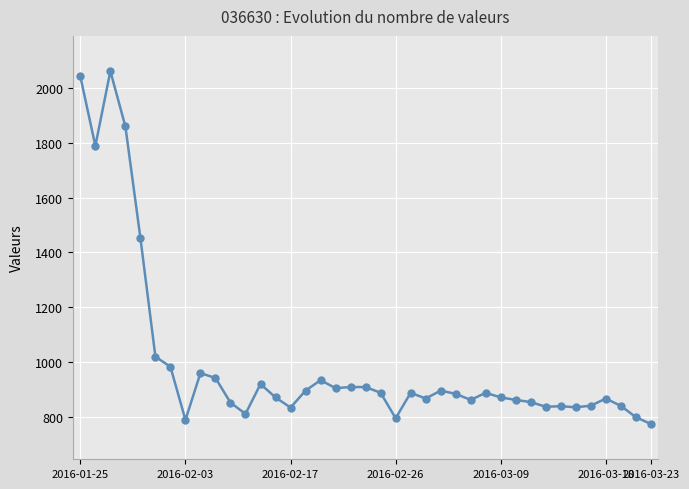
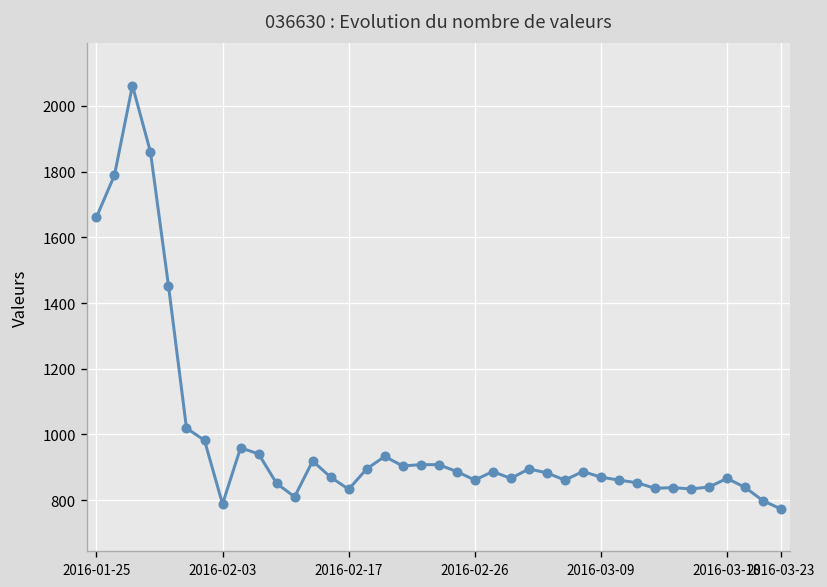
2016-01-25: 2040 -> 1660
2016-02-26: 790 -> 860
